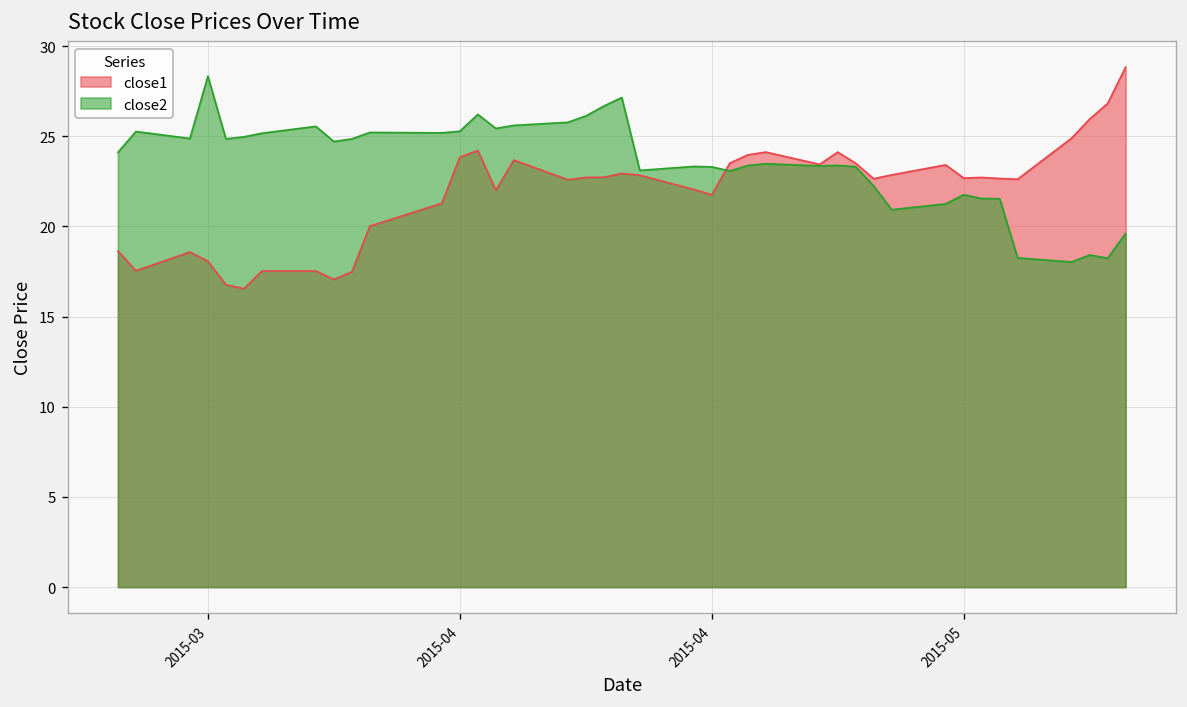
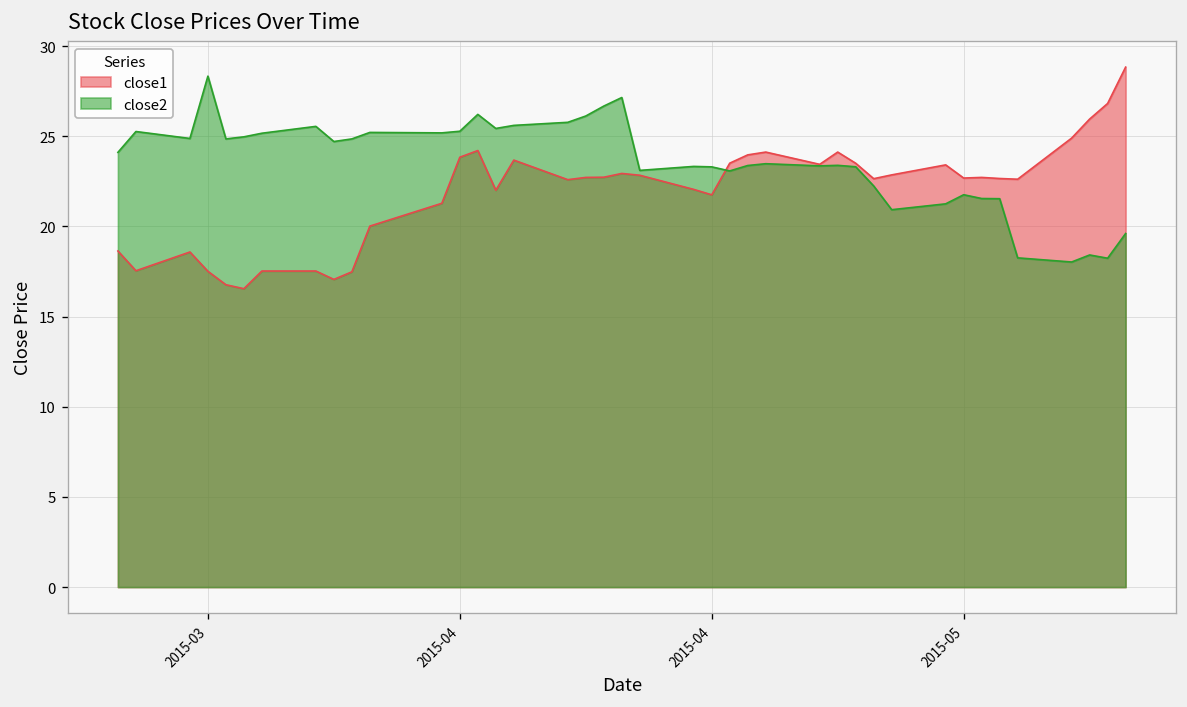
close1, 2015-03: 18.1 -> 17.5
